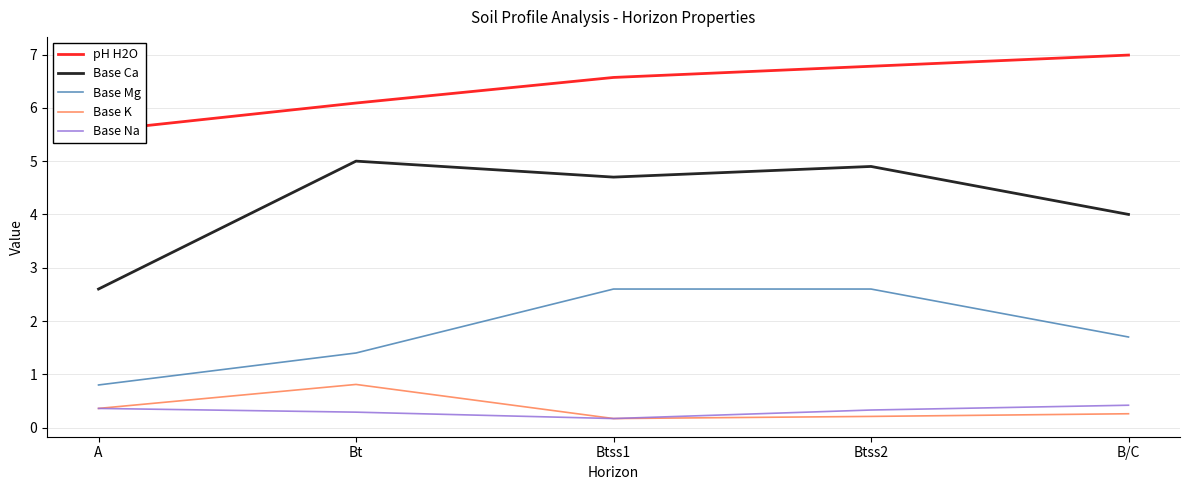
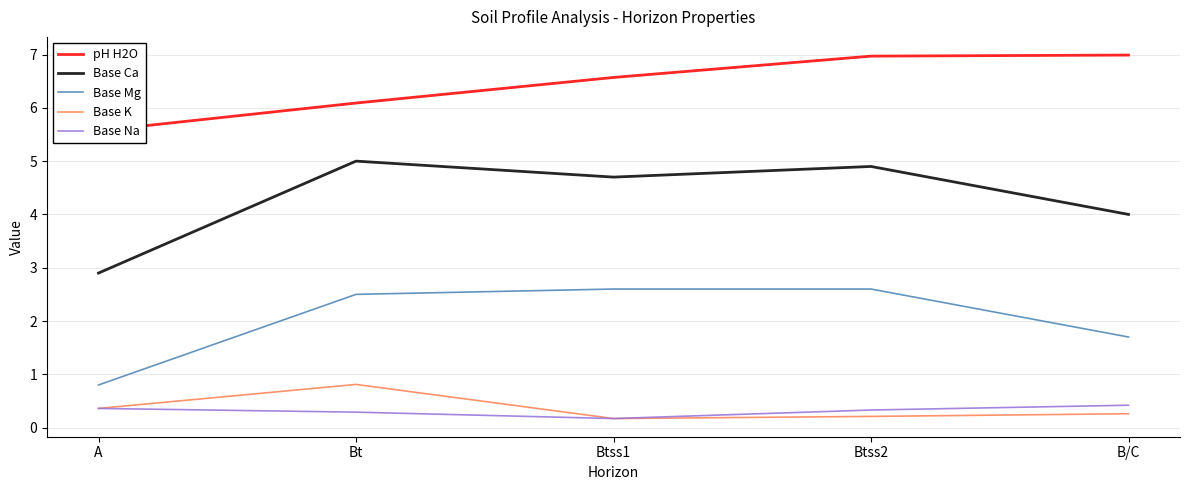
Base Ca, A: 2.6 -> 2.9
Base Mg, Bt: 1.4 -> 2.5
pH H2O, Btss2: 6.8 -> 7.0
